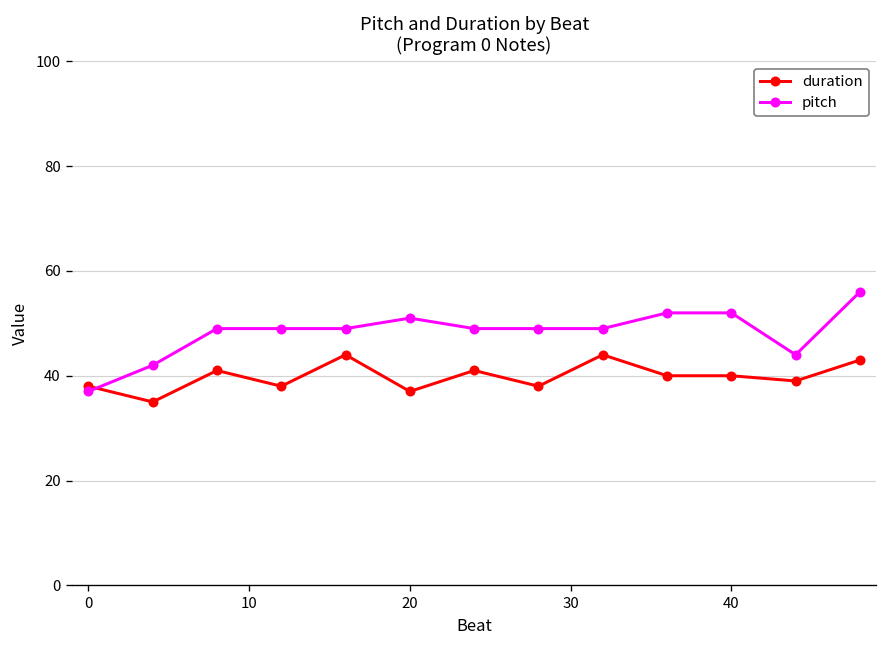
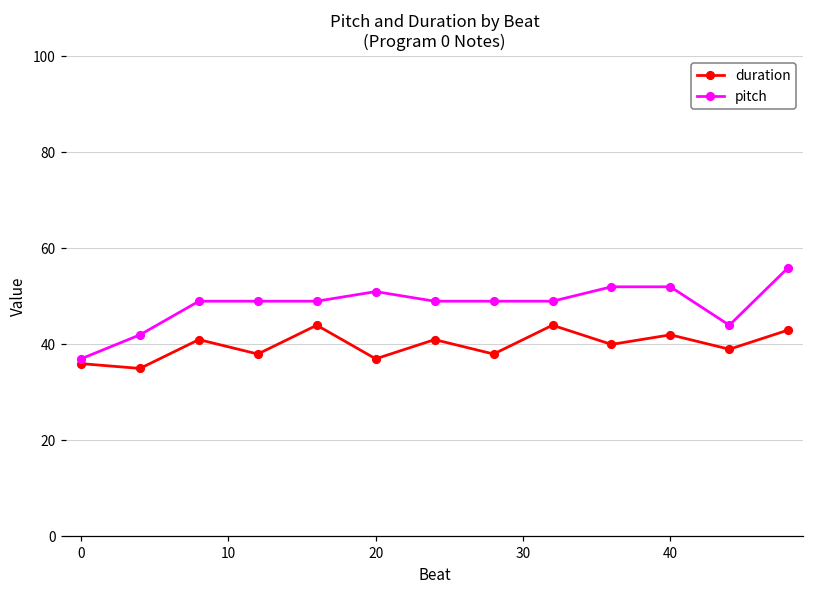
duration, 0: 38 -> 36
duration, 40: 40 -> 42
